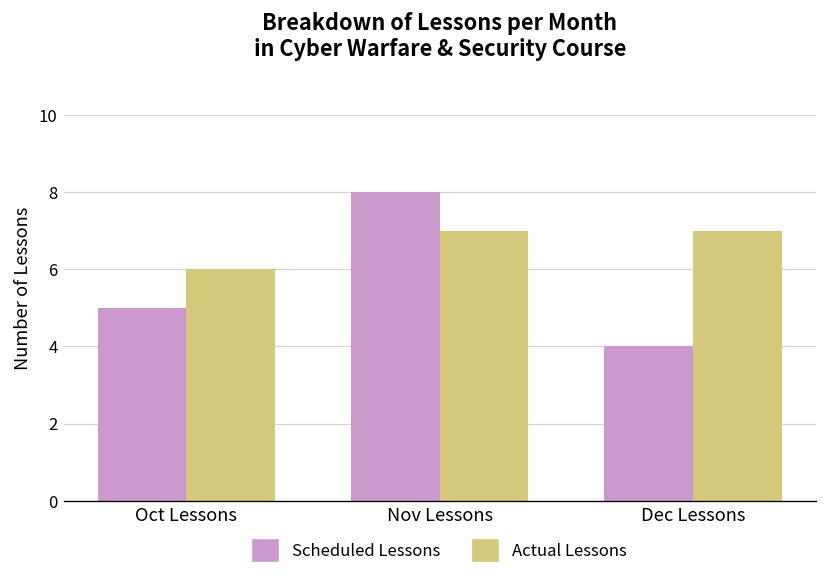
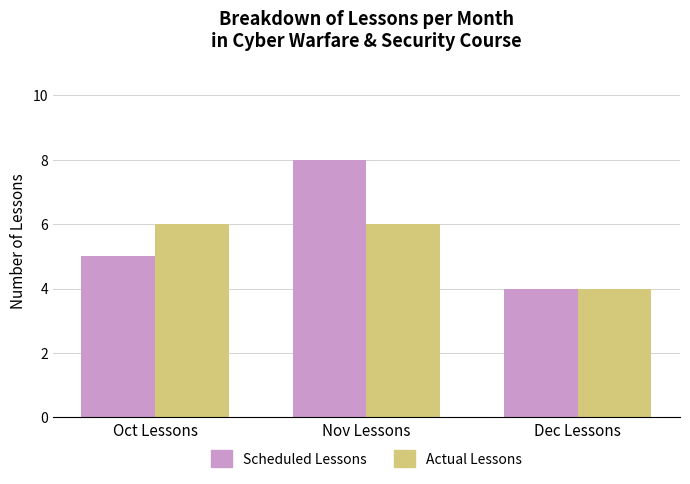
Actual Lessons, Nov Lessons: 7 -> 6
Actual Lessons, Dec Lessons: 7 -> 4
